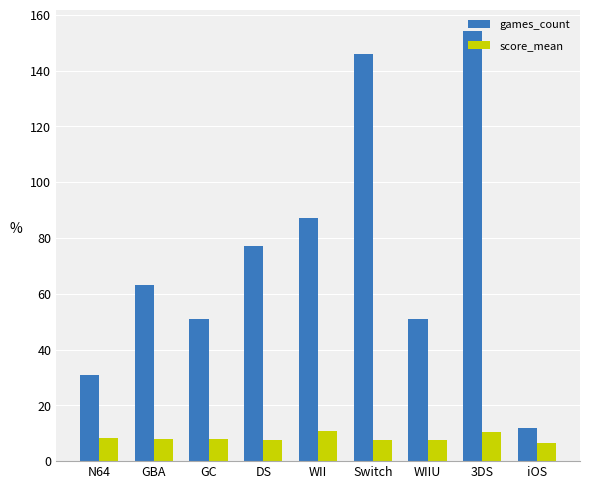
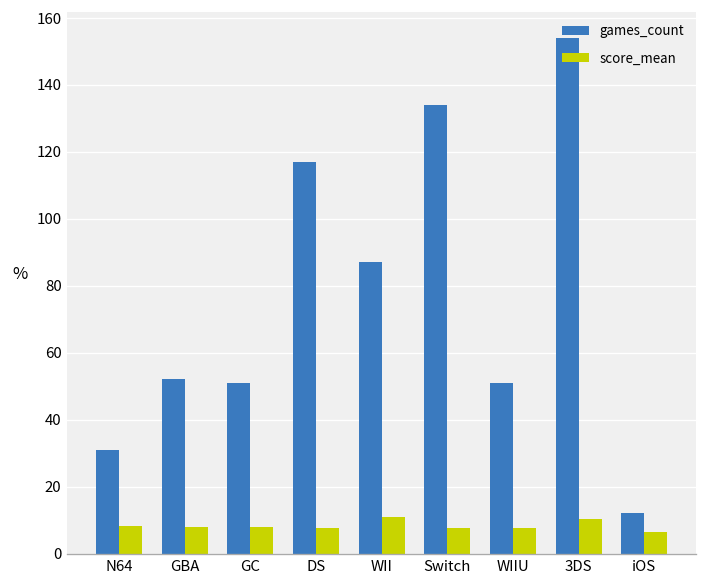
games_count, GBA: 63 -> 52
games_count, DS: 77 -> 117
games_count, Switch: 146 -> 134
